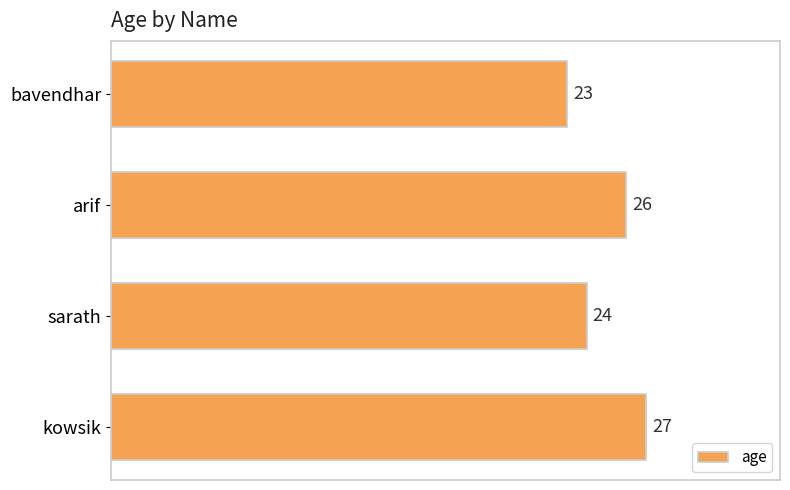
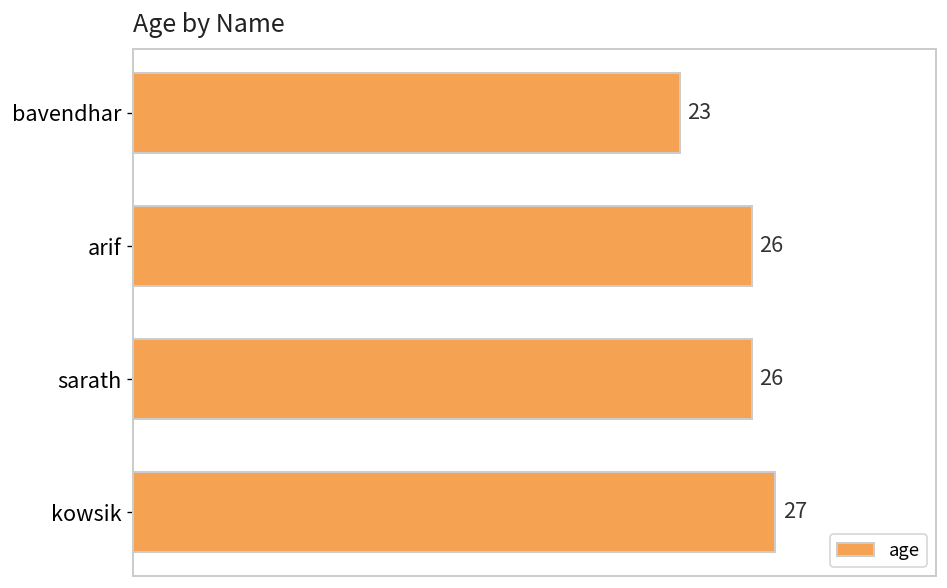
sarath: 24 -> 26
